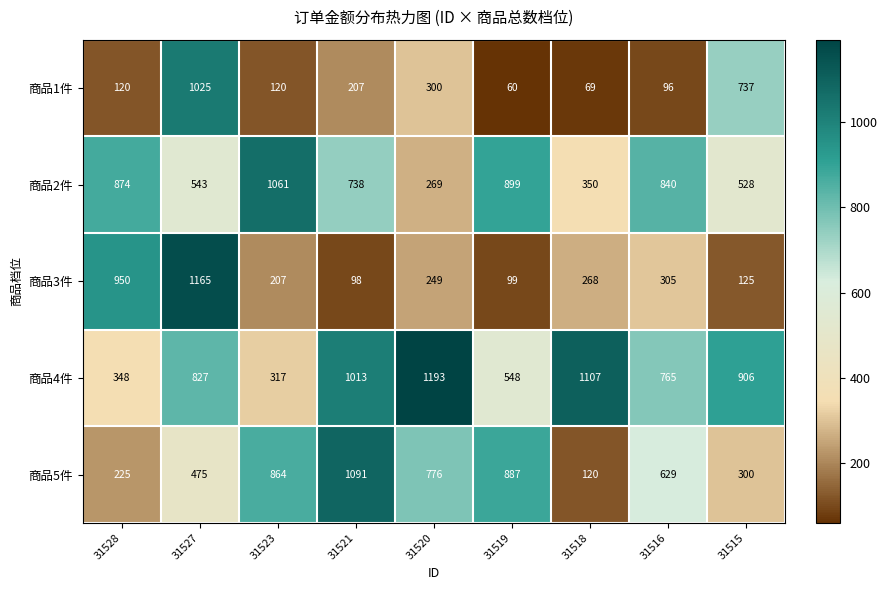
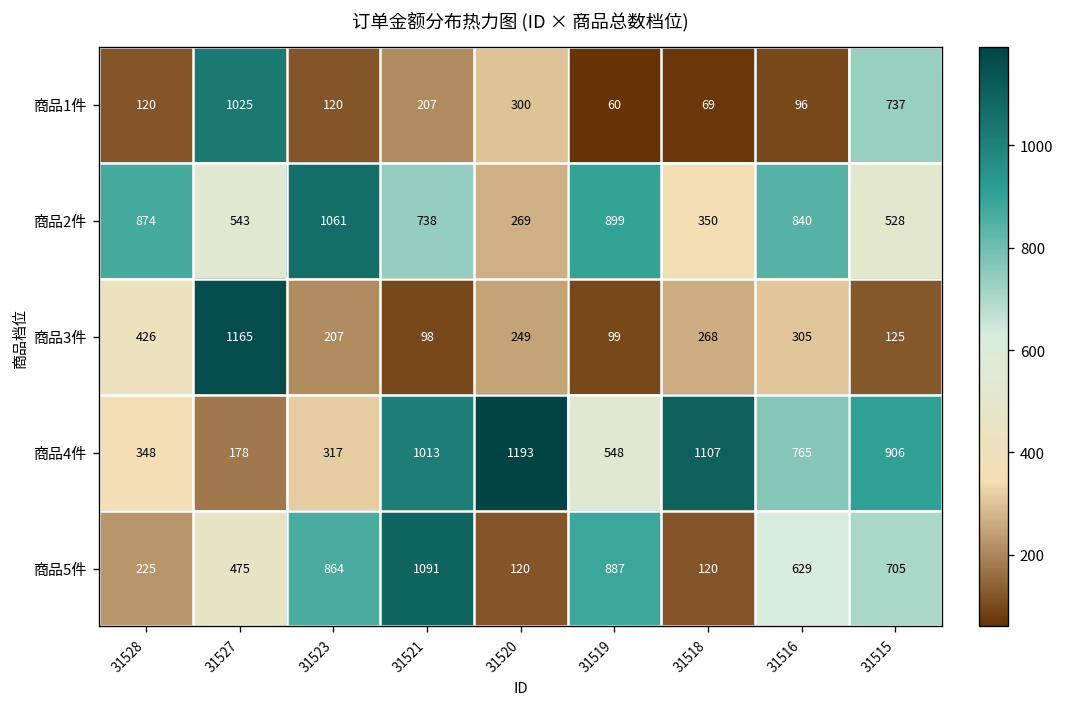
商品3件, 31528: 950 -> 426
商品4件, 31527: 827 -> 178
商品5件, 31520: 776 -> 120
商品5件, 31515: 300 -> 705
